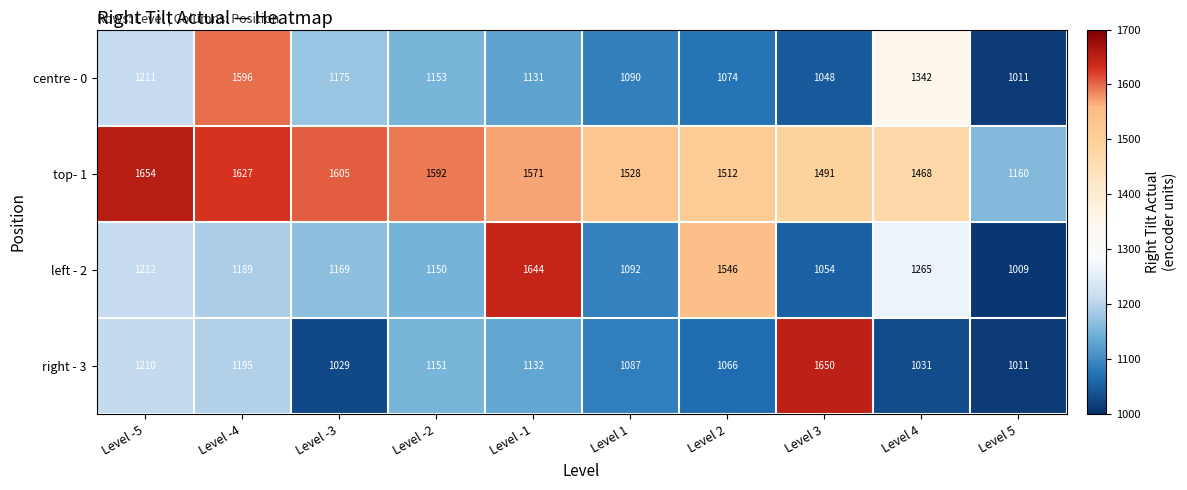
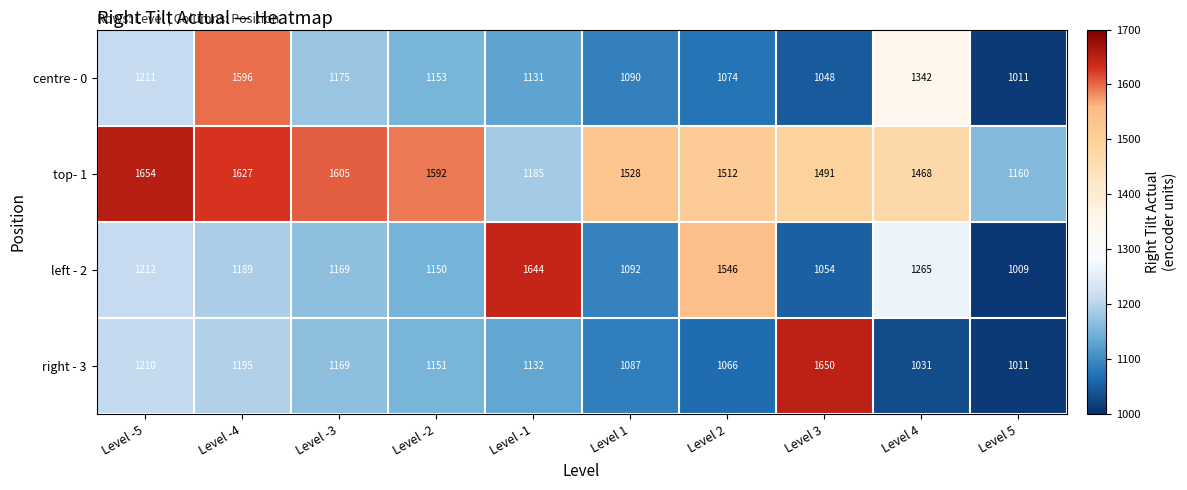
top- 1, Level -1: 1571 -> 1185
right - 3, Level -3: 1029 -> 1169
